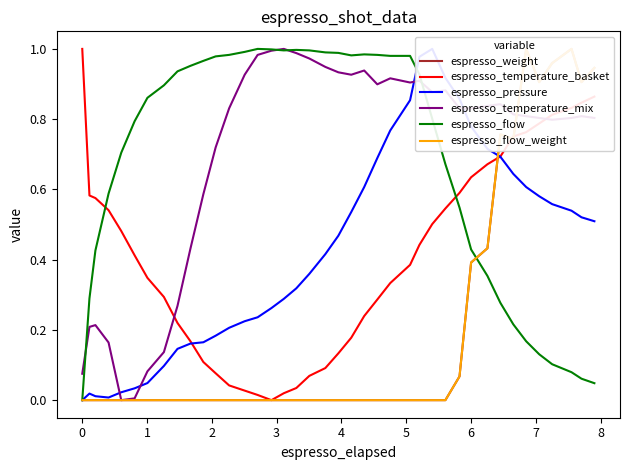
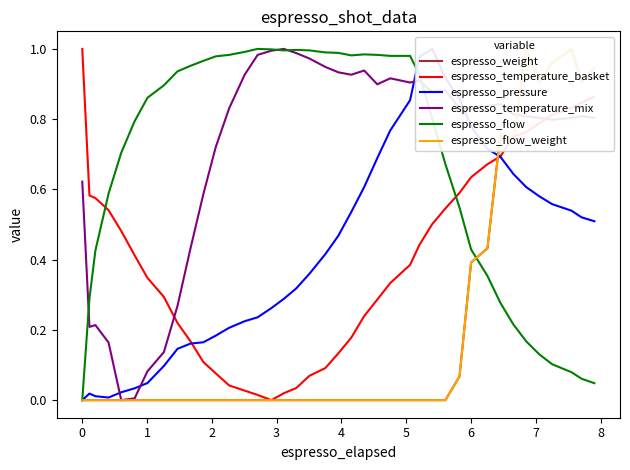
espresso_temperature_mix, 0: 0.08 -> 0.62
